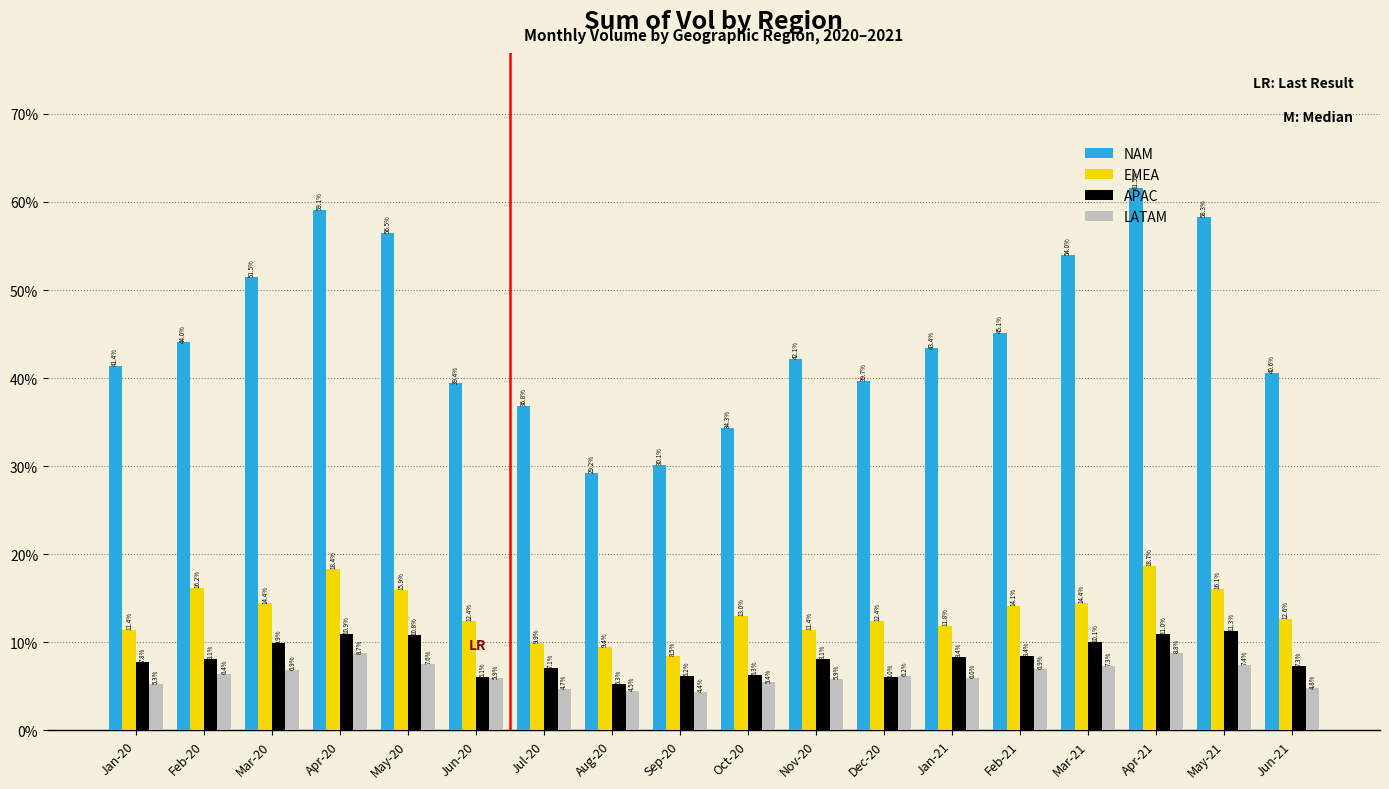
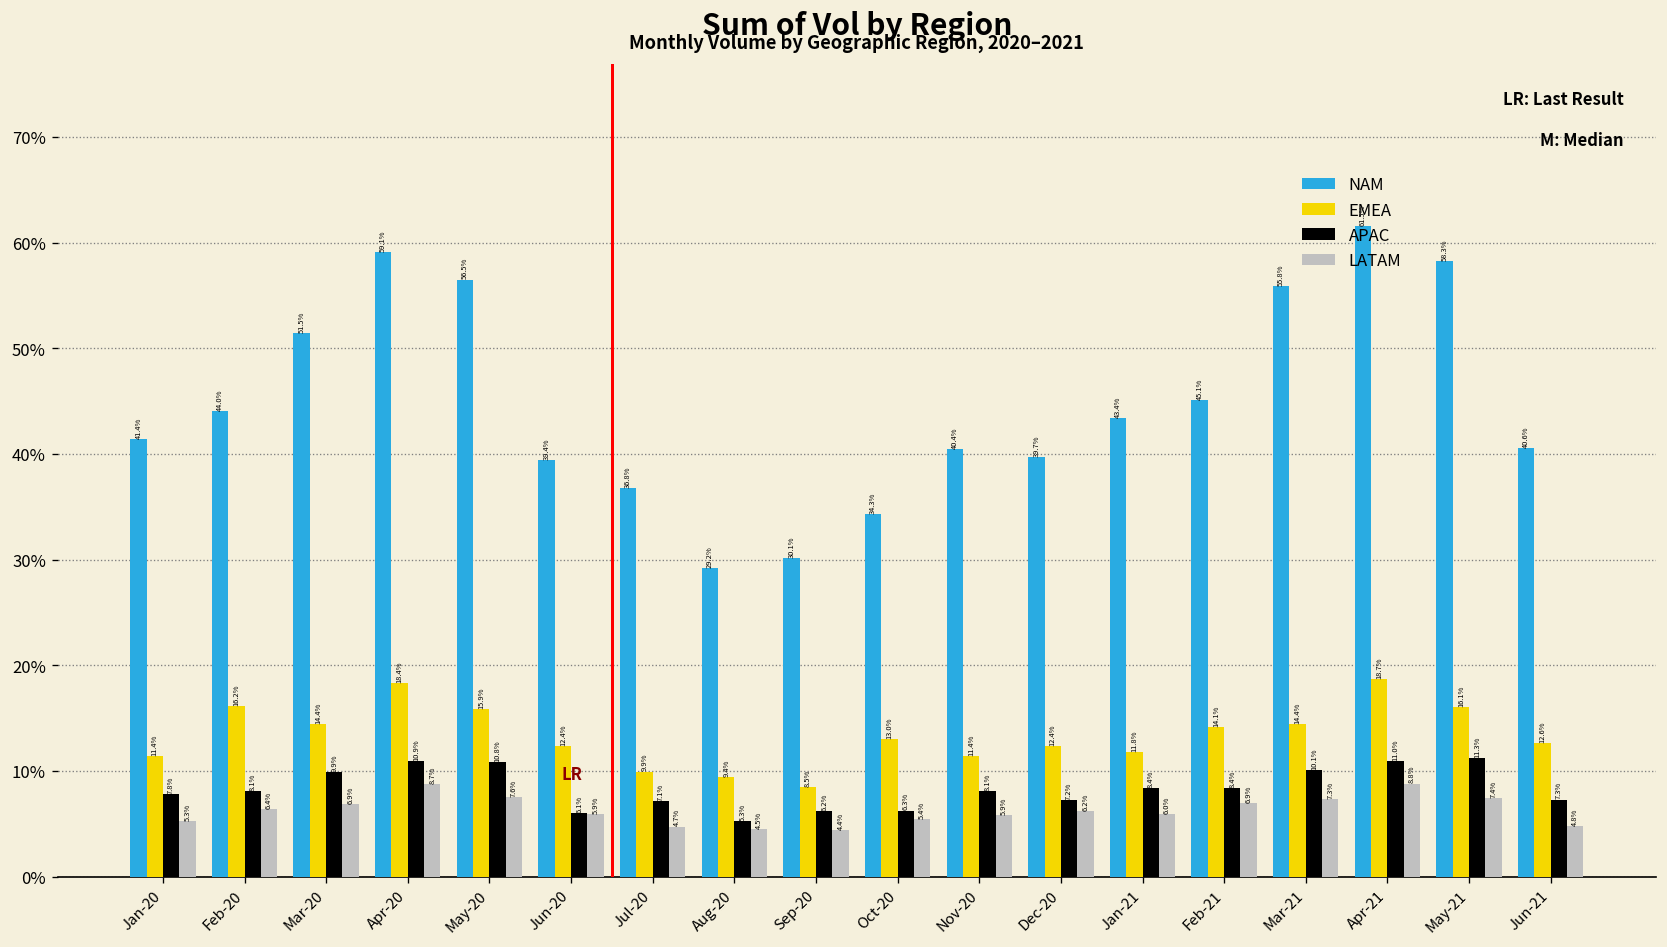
NAM, Nov-20: 42.1% -> 40.4%
APAC, Dec-20: 6.0% -> 7.2%
NAM, Mar-21: 54.0% -> 55.8%
